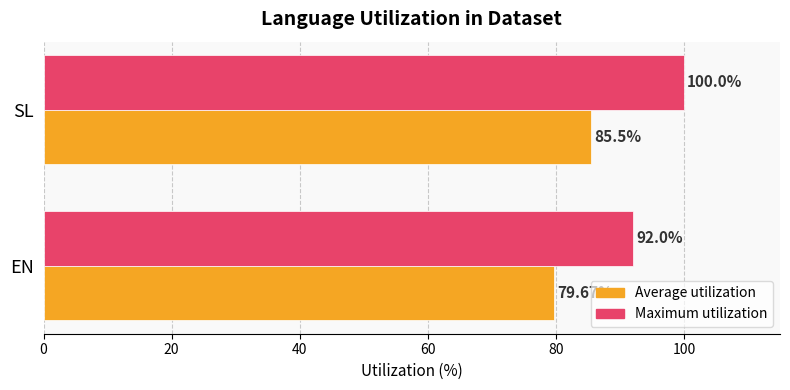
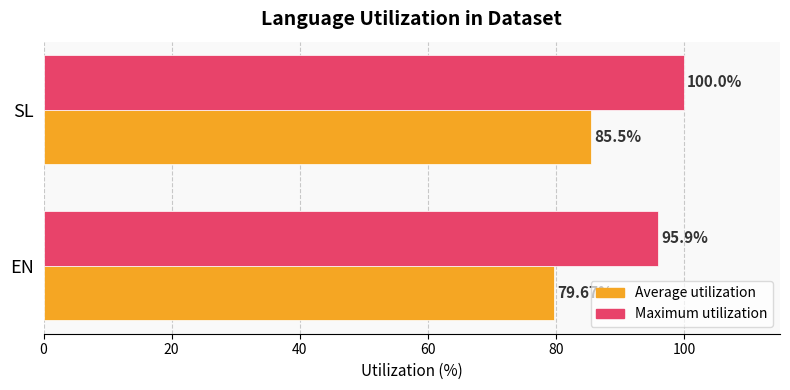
Maximum utilization, EN: 92.0% -> 95.9%
